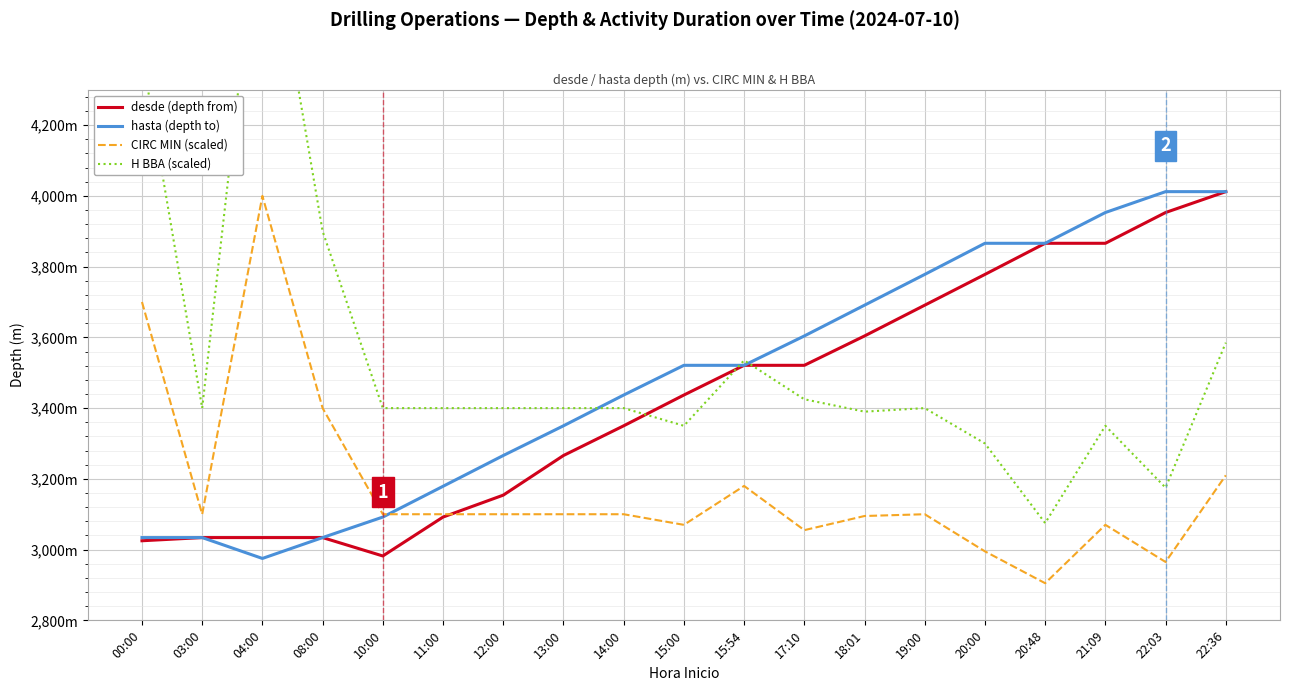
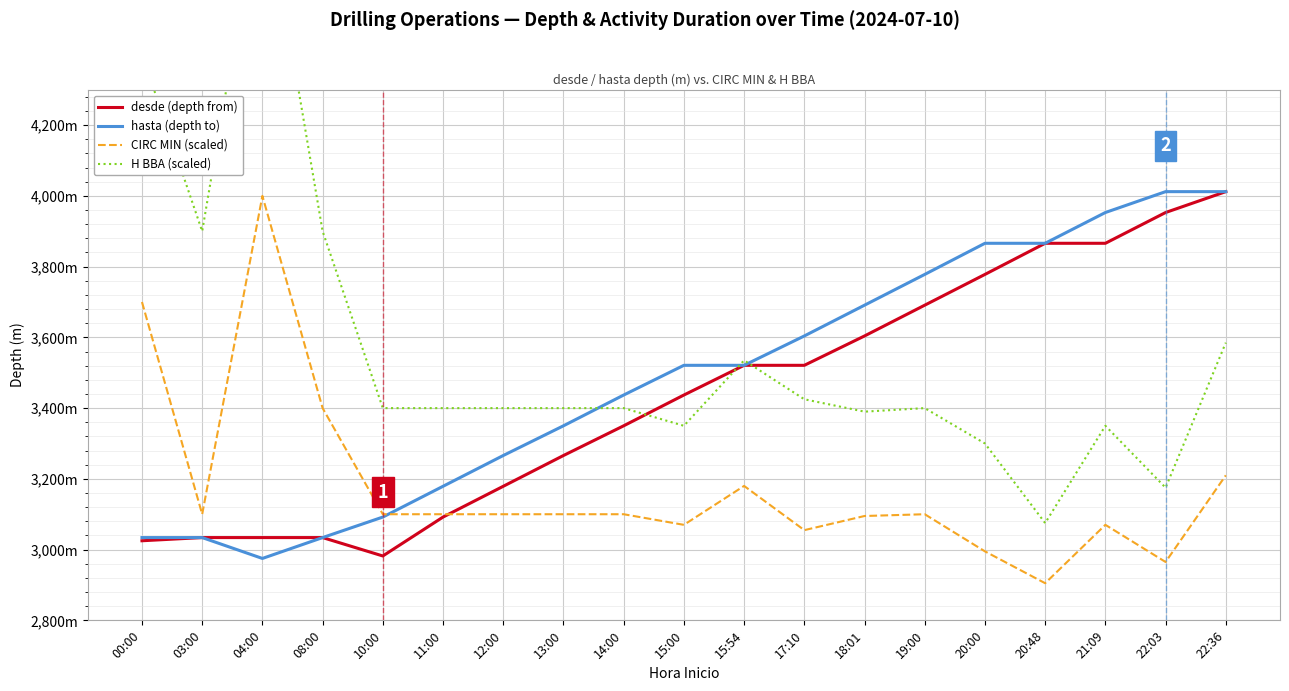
H BBA (scaled), 03:00: 3,400m -> 3,900m
desde (depth from), 12:00: 3,150m -> 3,180m
